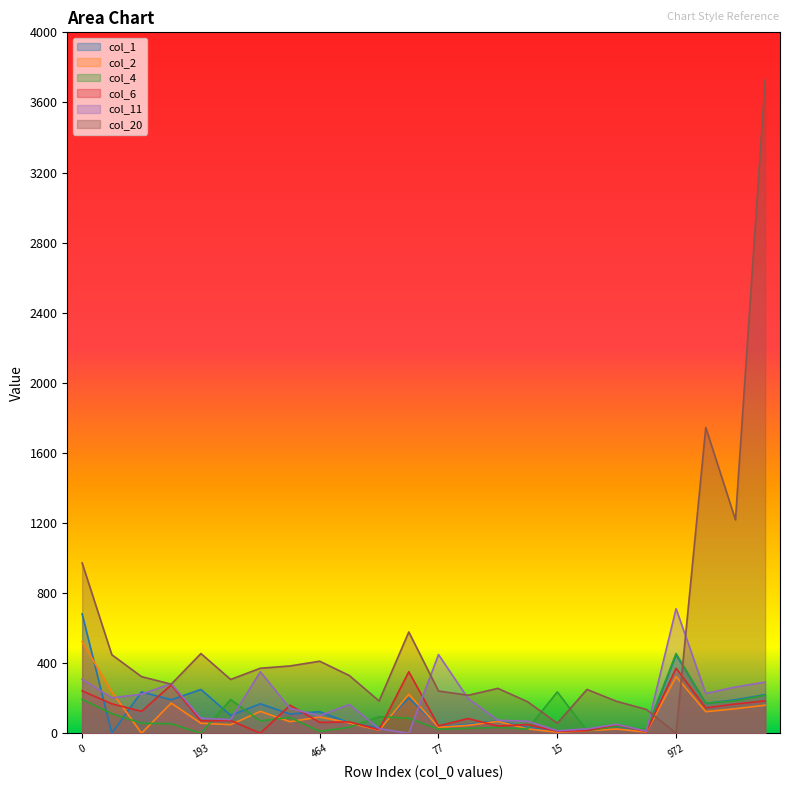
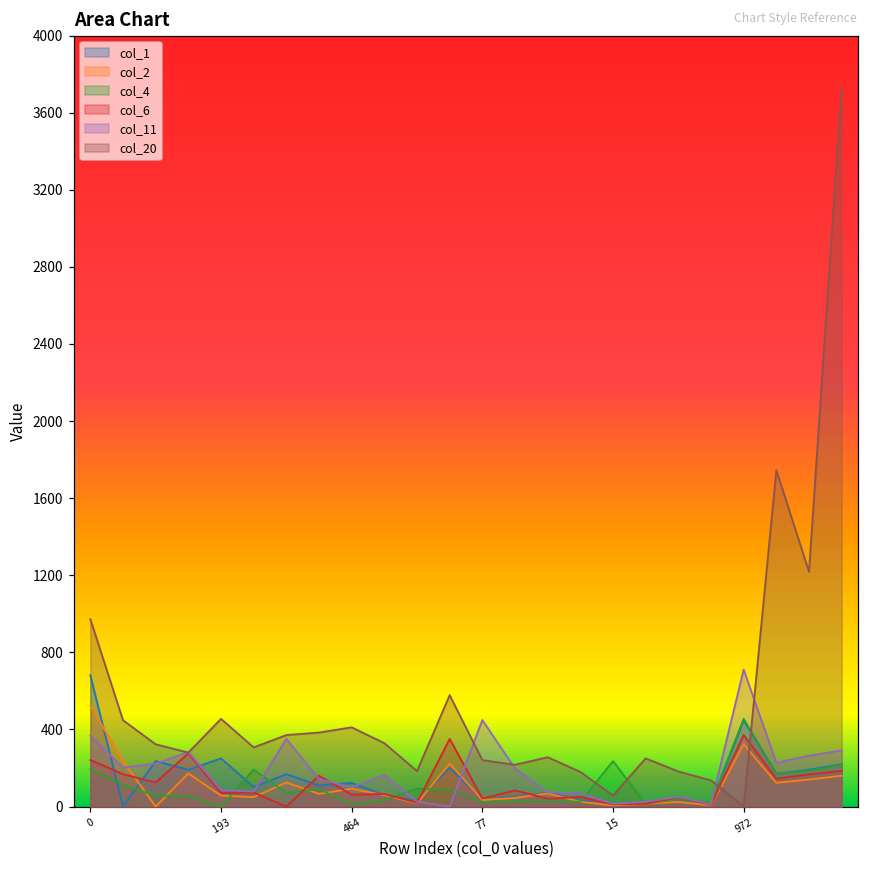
col_11, 0: 310 -> 370
